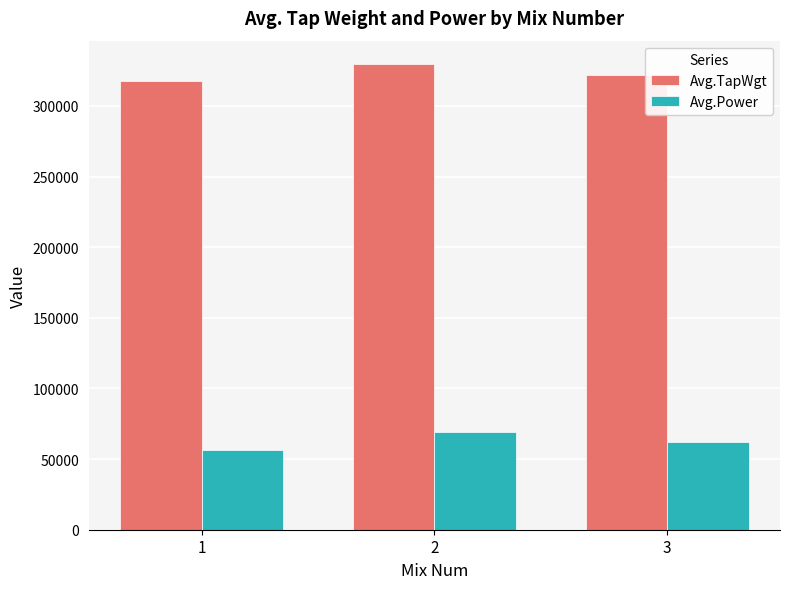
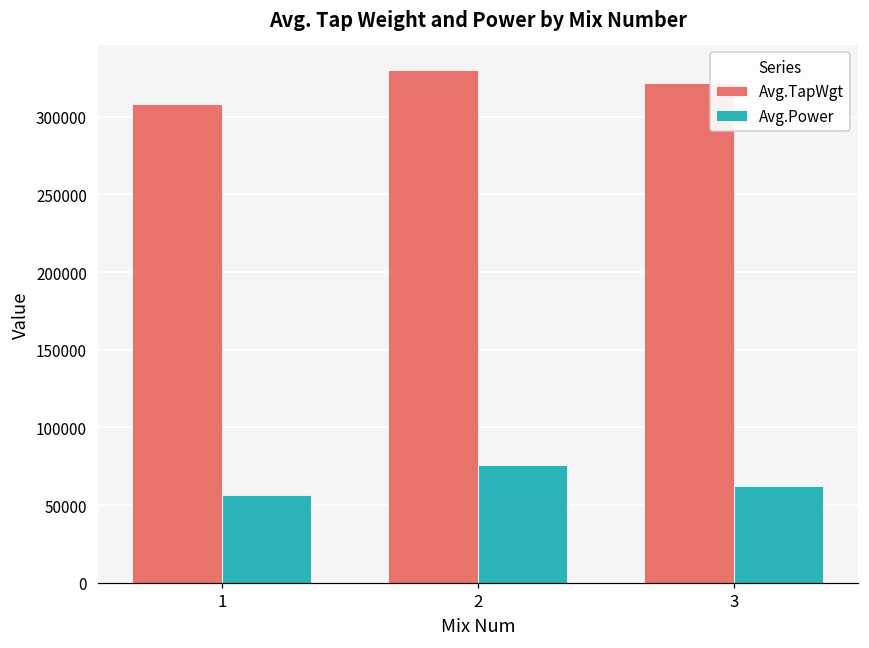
Avg.TapWgt, 1: 318000 -> 308000
Avg.Power, 2: 69000 -> 76000
